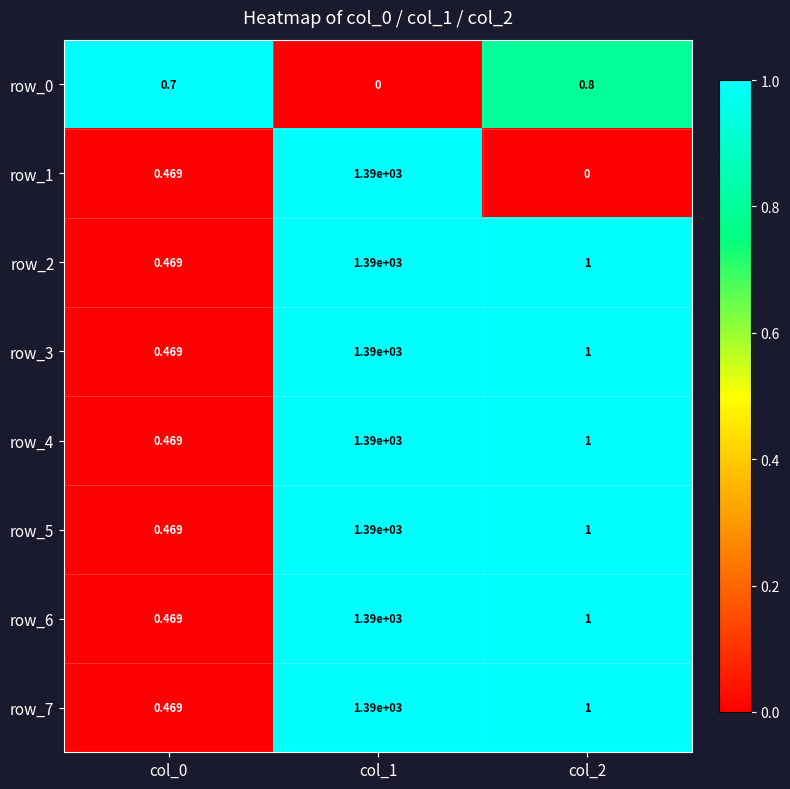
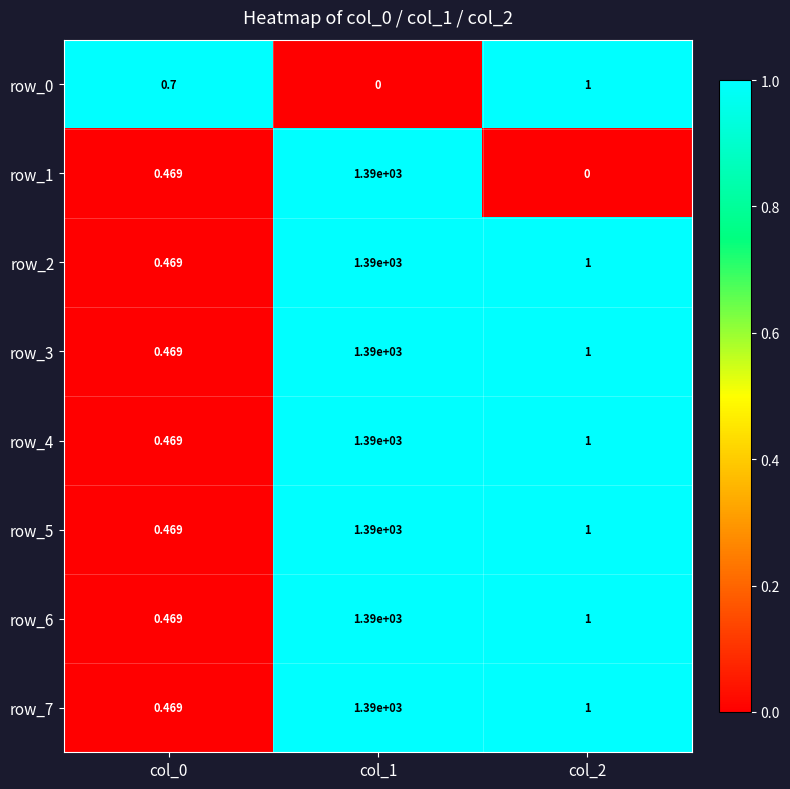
row_0, col_2: 0.8 -> 1
